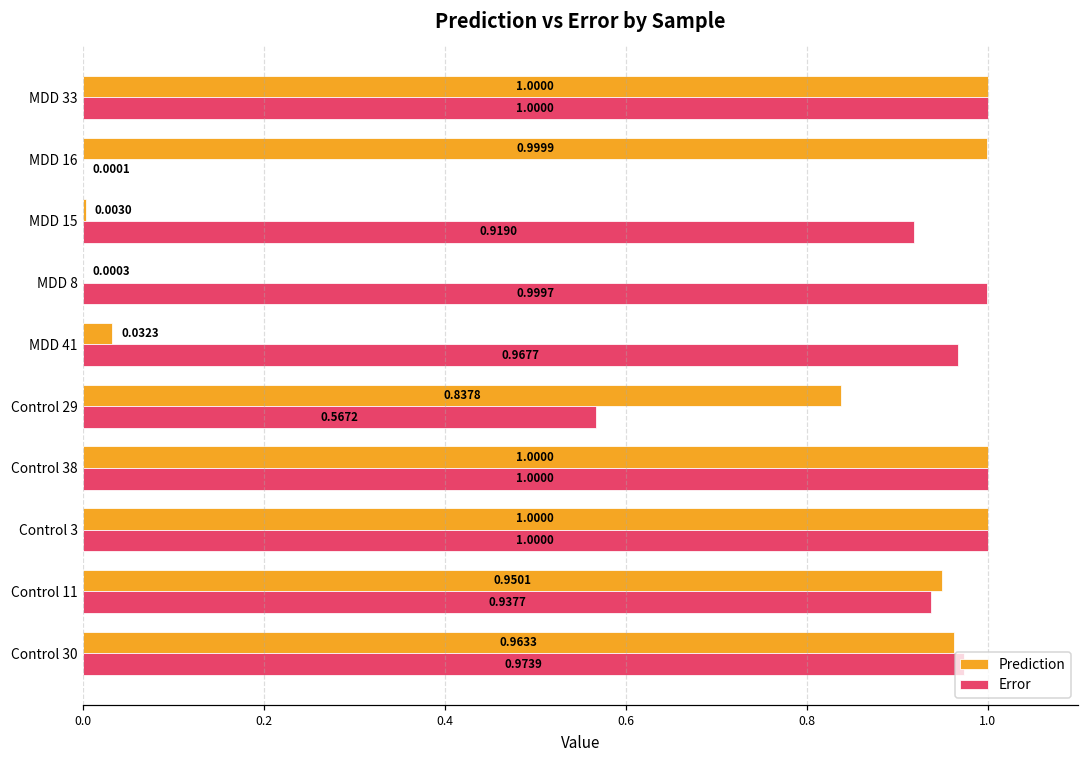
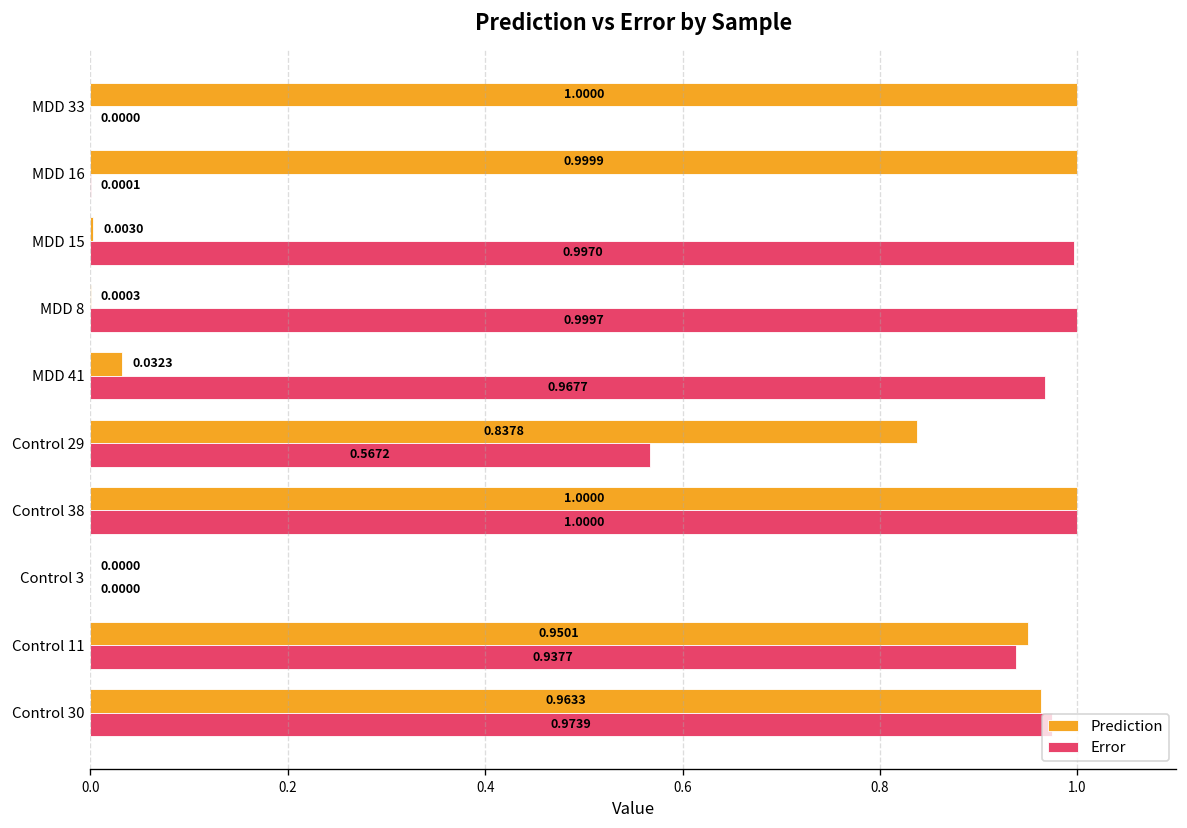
Error, MDD 33: 1.0000 -> 0.0000
Error, MDD 15: 0.9190 -> 0.9970
Prediction, Control 3: 1.0000 -> 0.0000
Error, Control 3: 1.0000 -> 0.0000
